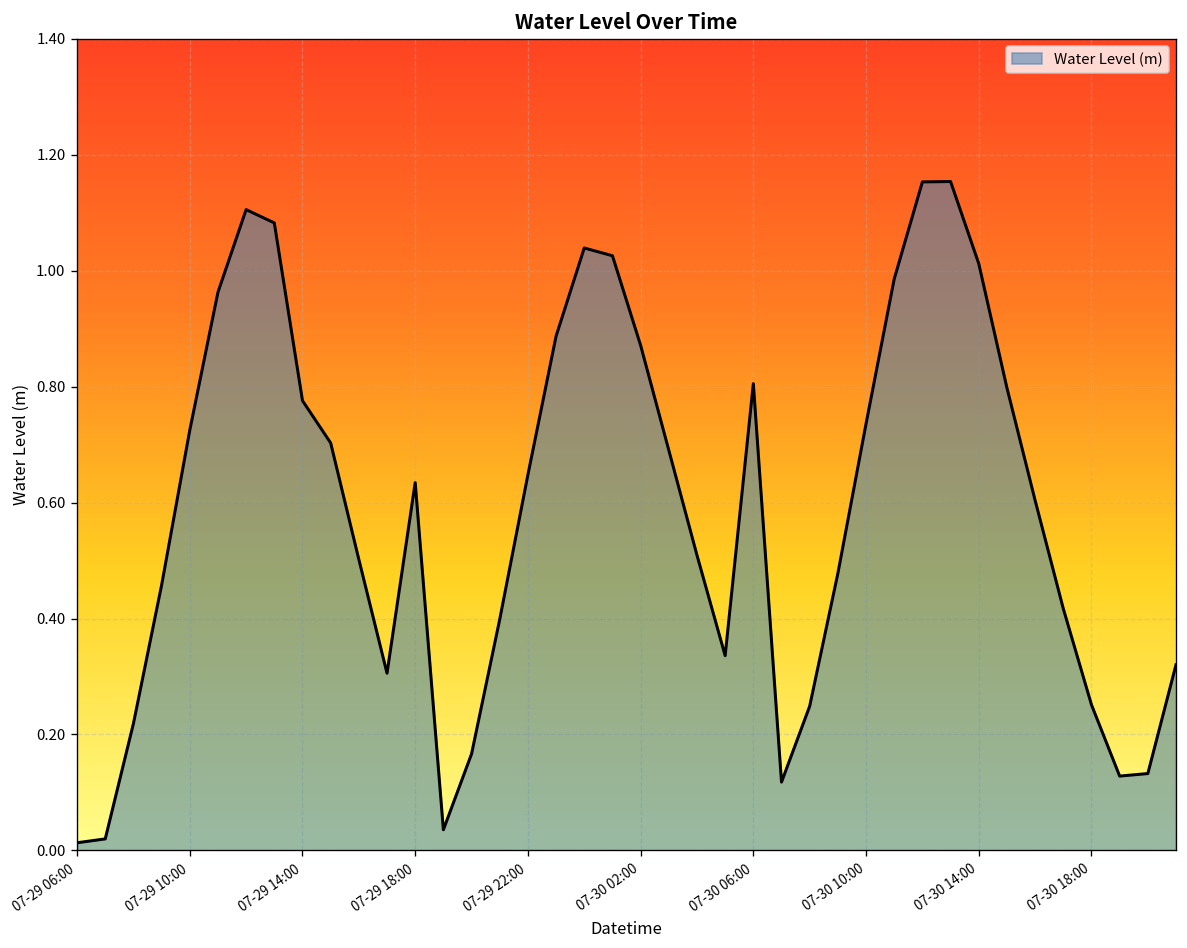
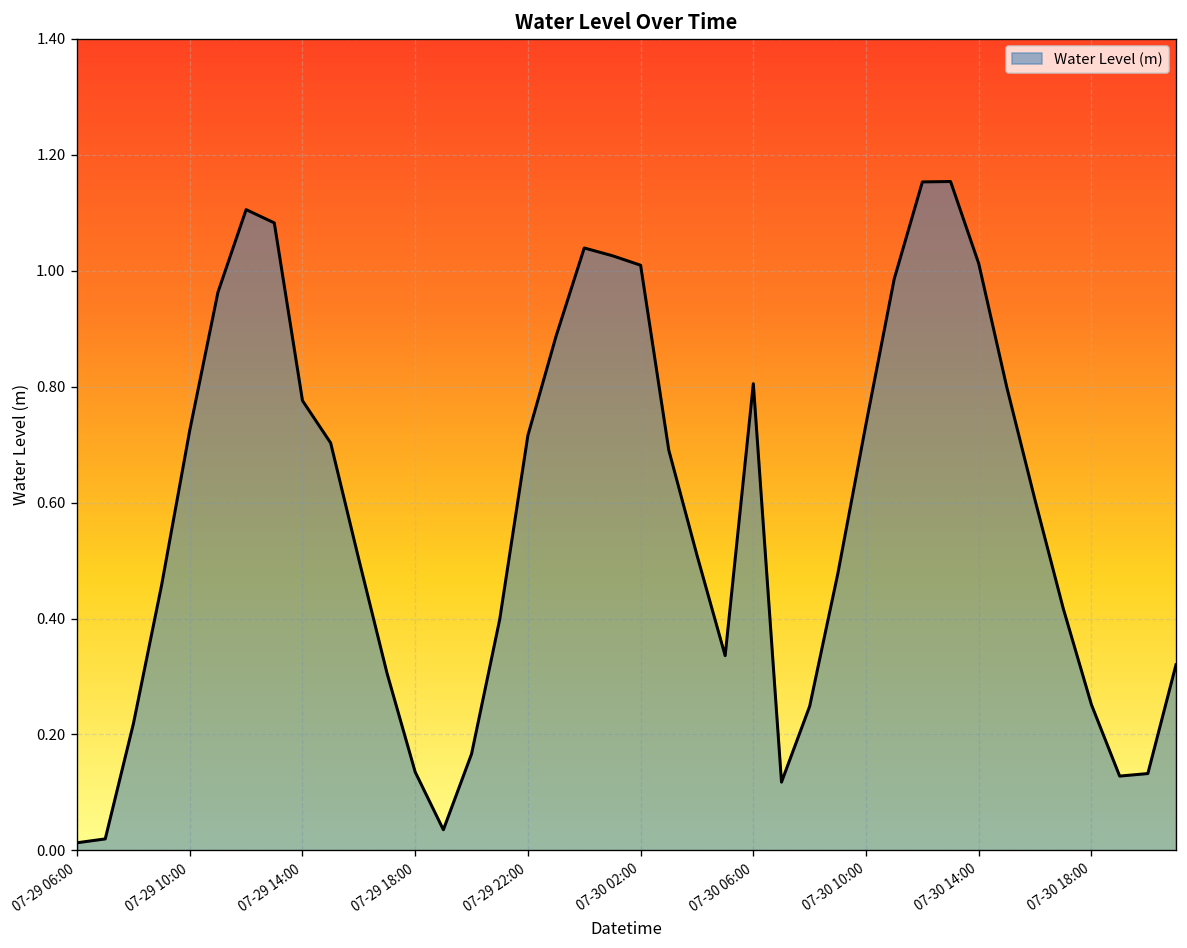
07-29 18:00: 0.63 -> 0.14
07-29 22:00: 0.65 -> 0.72
07-30 02:00: 0.87 -> 1.01
